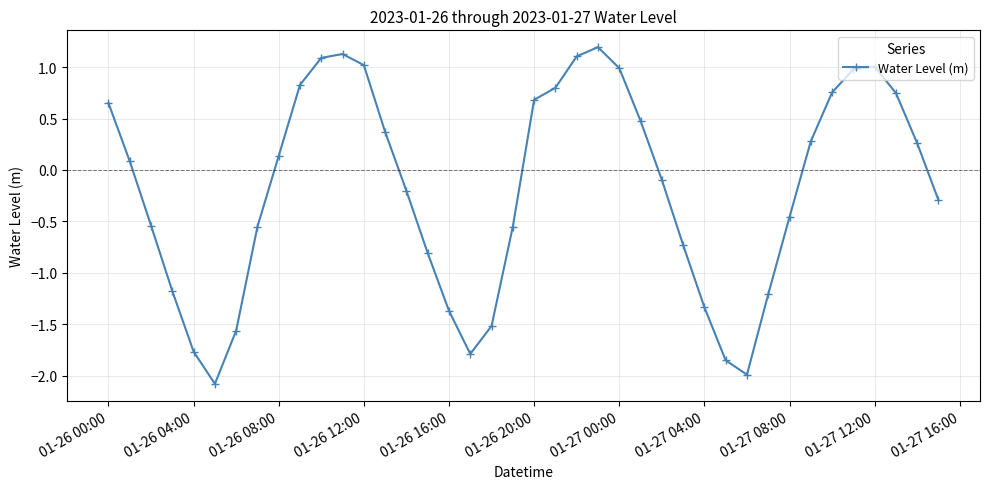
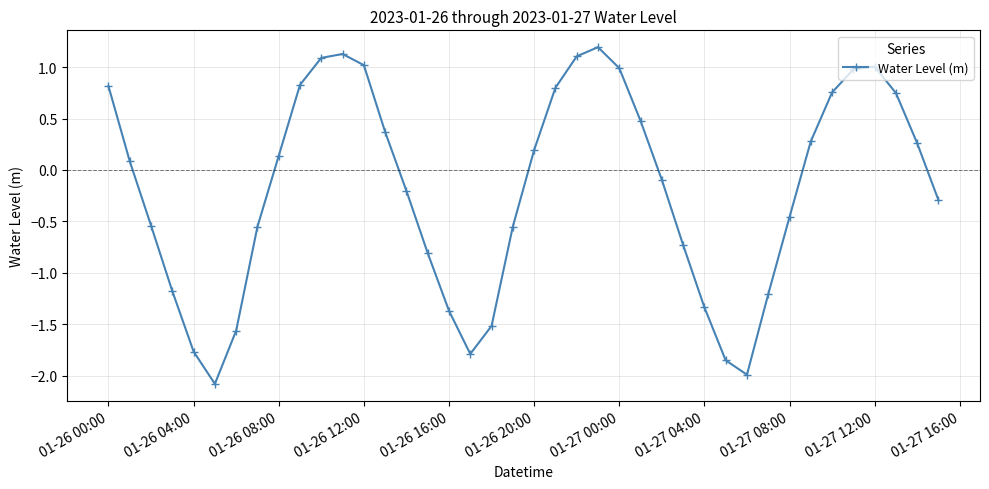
01-26 00:00: 0.65 -> 0.82
01-26 20:00: 0.68 -> 0.19
